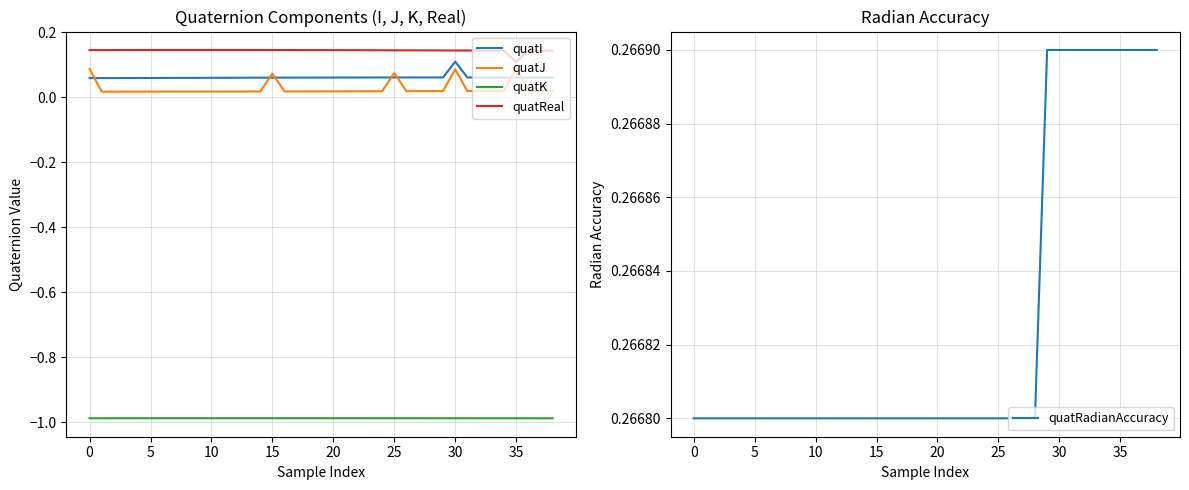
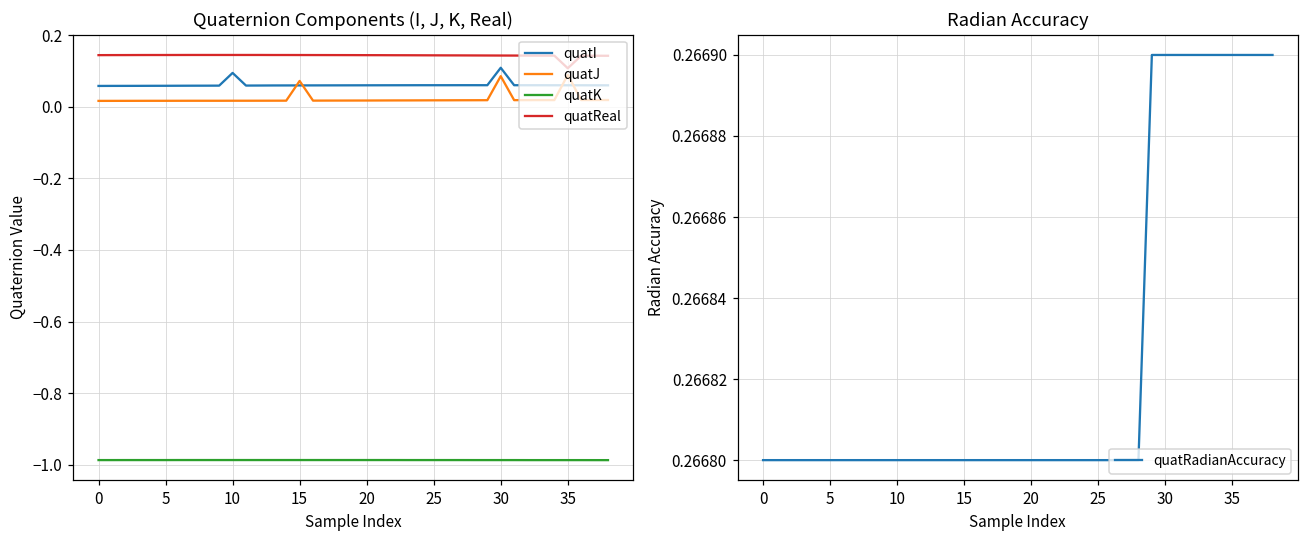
Quaternion Components (I, J, K, Real), quatJ, 0: 0.09 -> 0.02
Quaternion Components (I, J, K, Real), quatI, 10: 0.06 -> 0.10
Quaternion Components (I, J, K, Real), quatJ, 25: 0.07 -> 0.02
